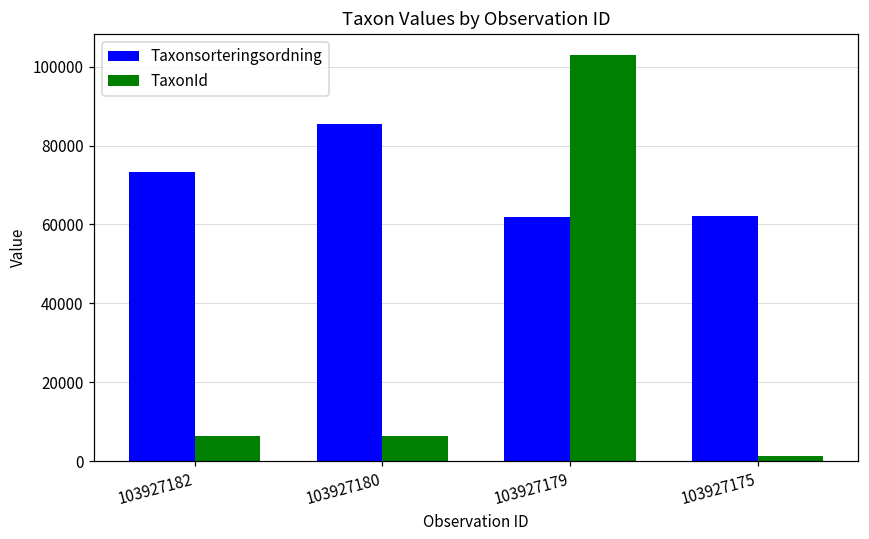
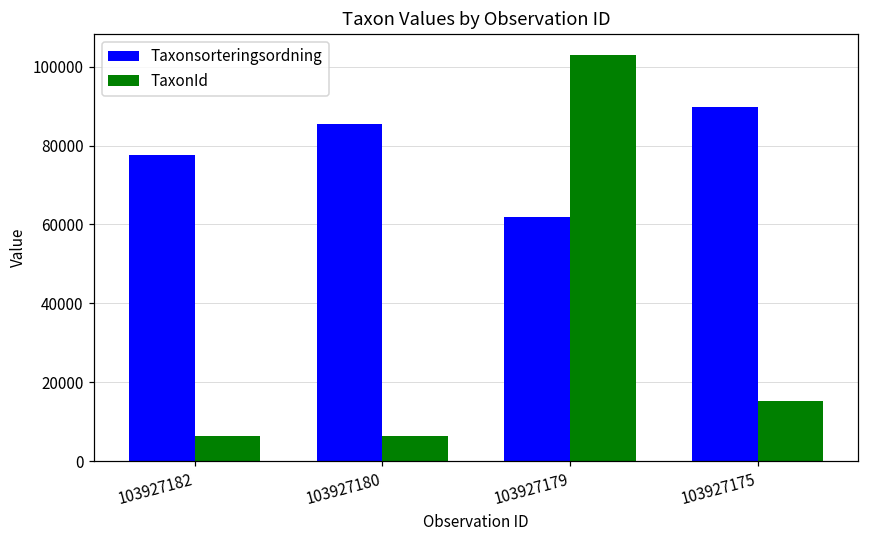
Taxonsorteringsordning, 103927182: 73000 -> 78000
Taxonsorteringsordning, 103927175: 62000 -> 90000
TaxonId, 103927175: 1000 -> 15000
